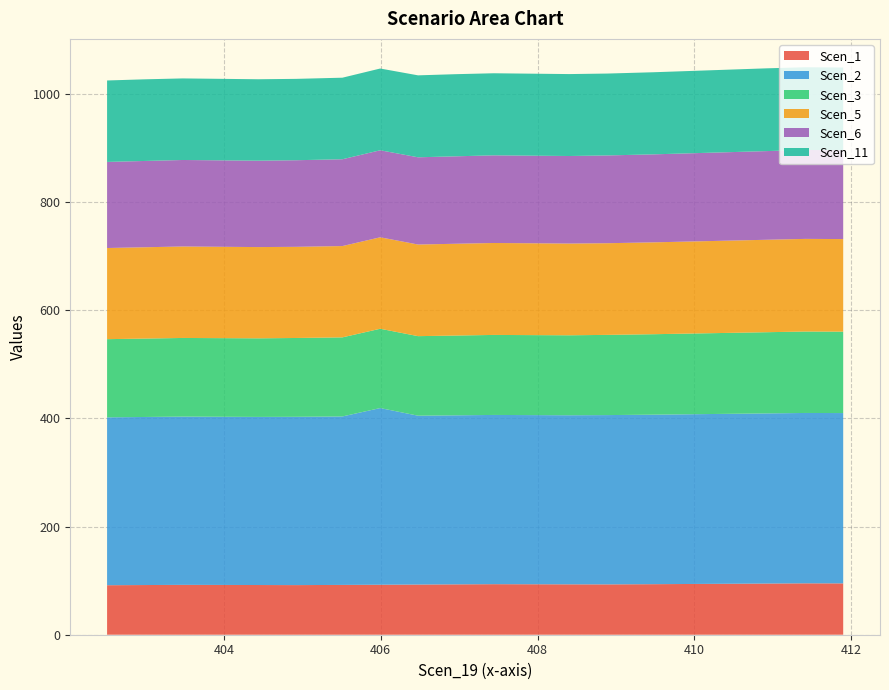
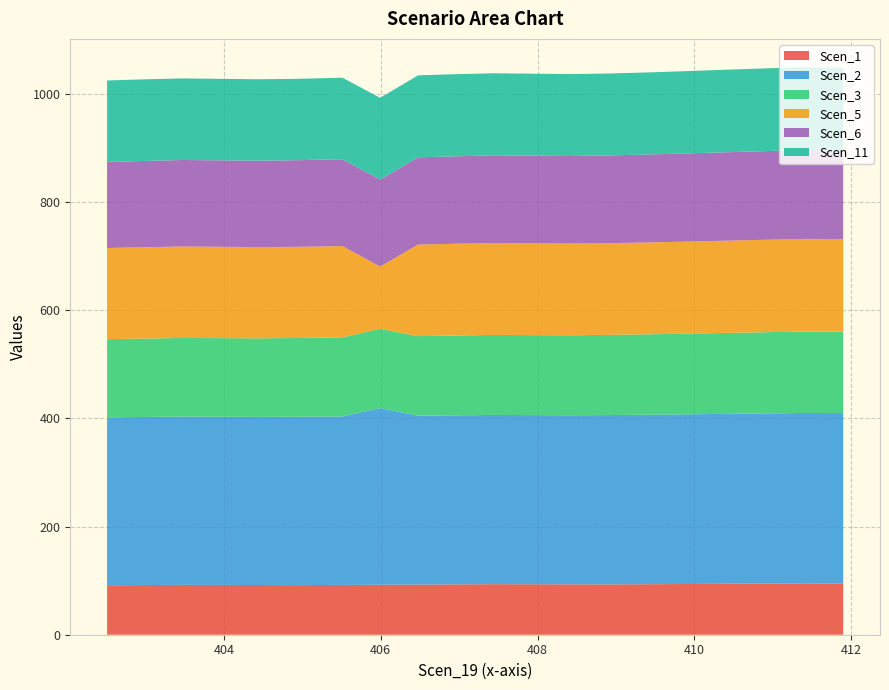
Scen_5, 406: 170 -> 110
